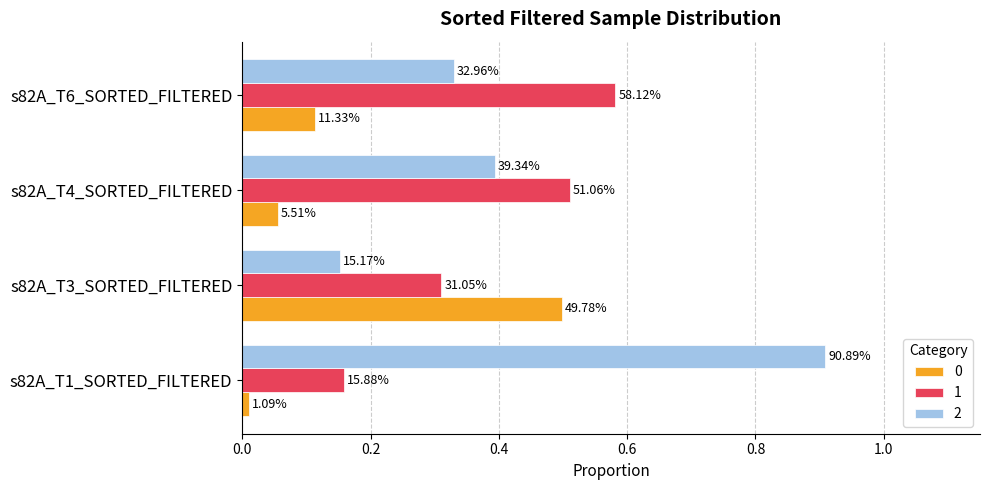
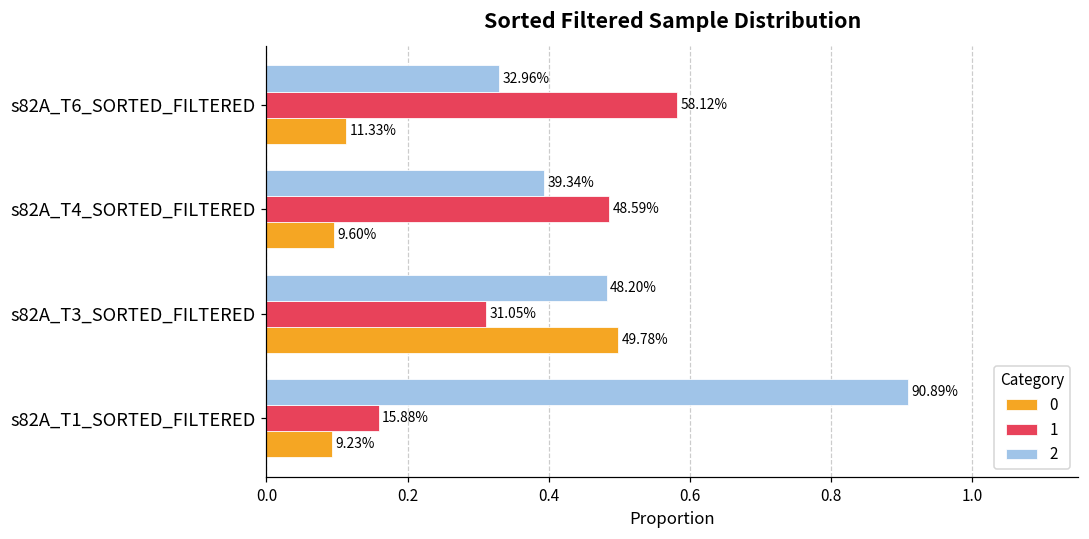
1, s82A_T4_SORTED_FILTERED: 51.06% -> 48.59%
0, s82A_T4_SORTED_FILTERED: 5.51% -> 9.60%
2, s82A_T3_SORTED_FILTERED: 15.17% -> 48.20%
0, s82A_T1_SORTED_FILTERED: 1.09% -> 9.23%
